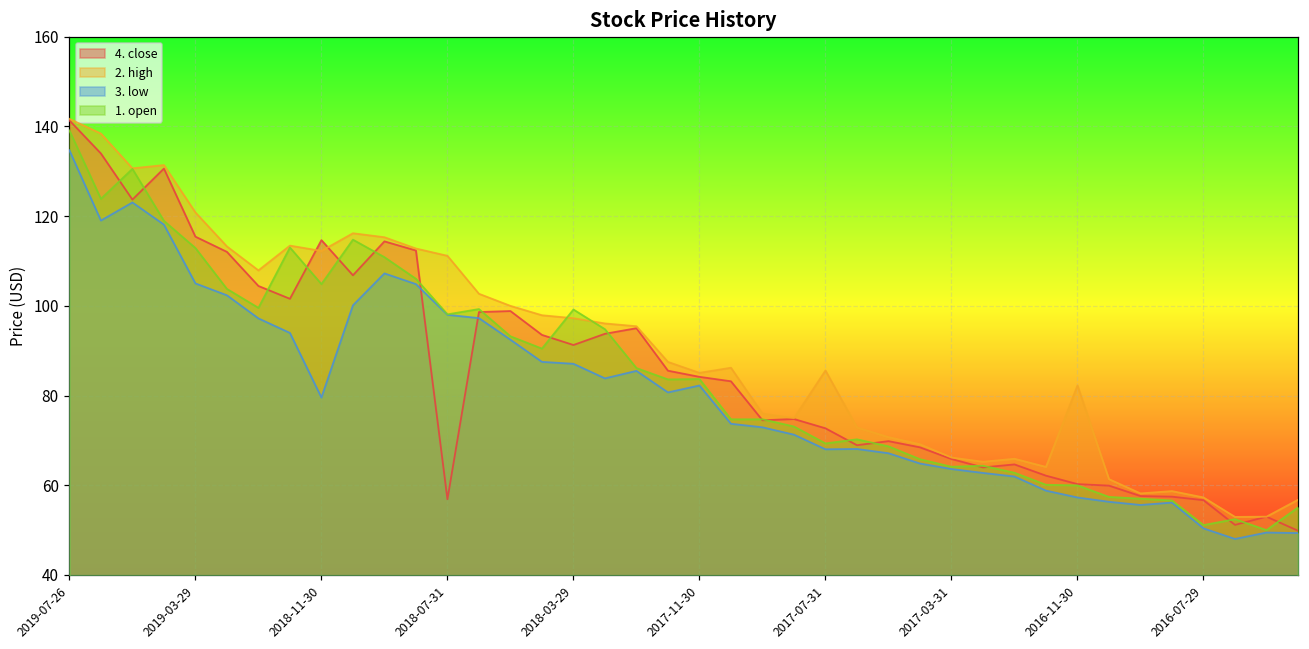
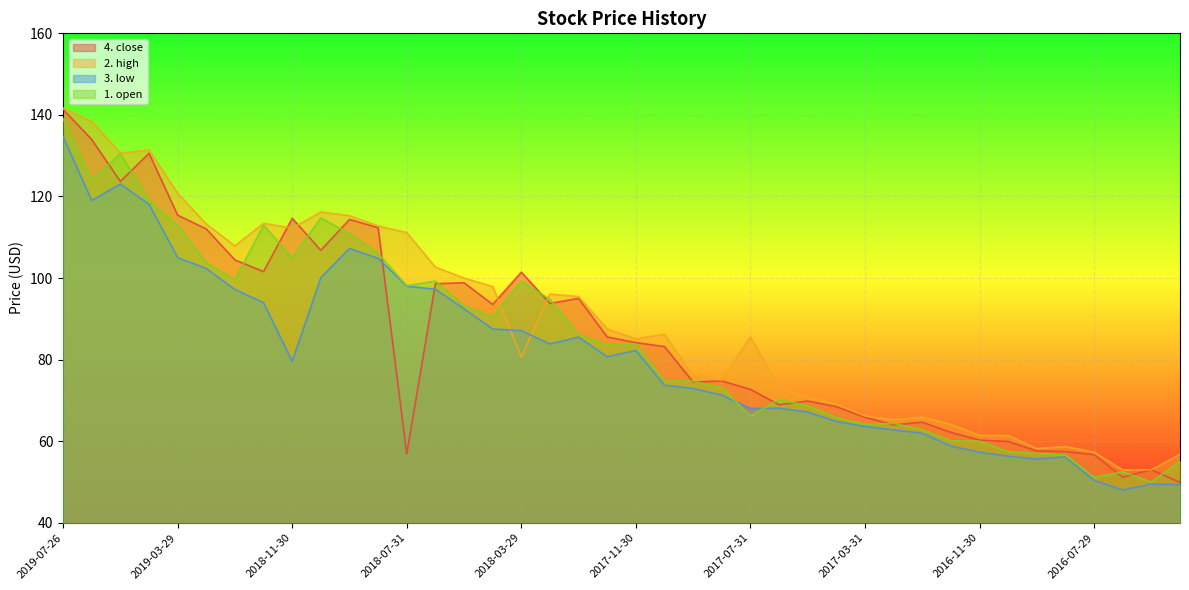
4. close, 2018-03-29: 91 -> 101
2. high, 2018-03-29: 97 -> 81
1. open, 2017-07-31: 69 -> 66
2. high, 2016-11-30: 82 -> 61
